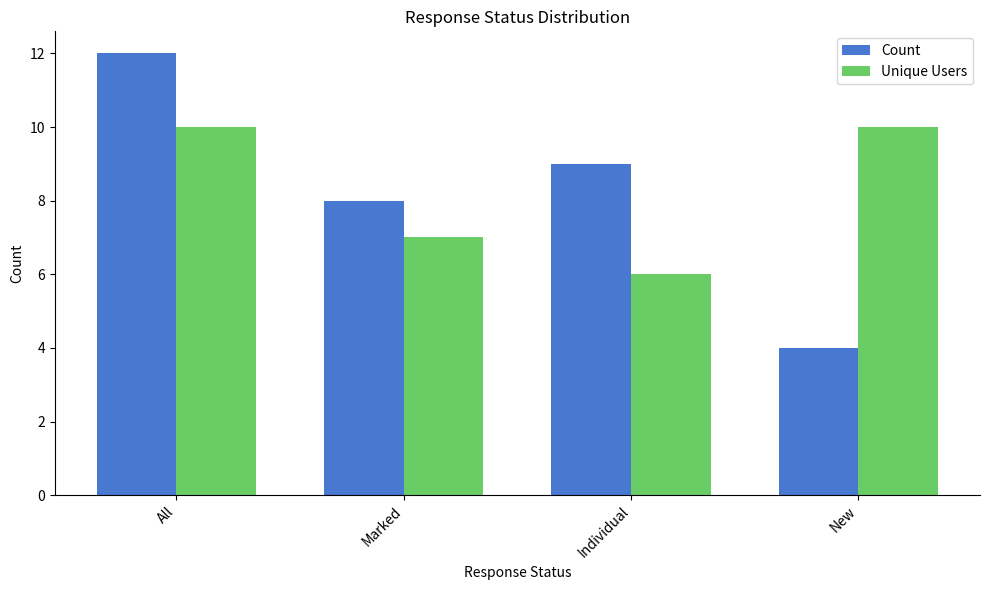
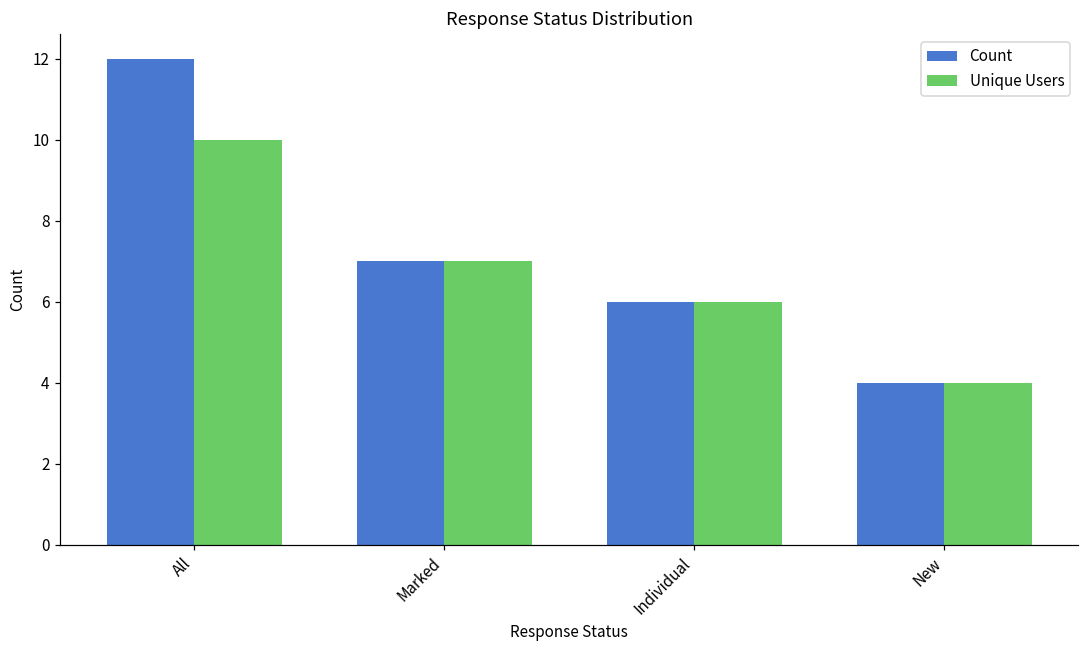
Count, Marked: 8 -> 7
Count, Individual: 9 -> 6
Unique Users, New: 10 -> 4
